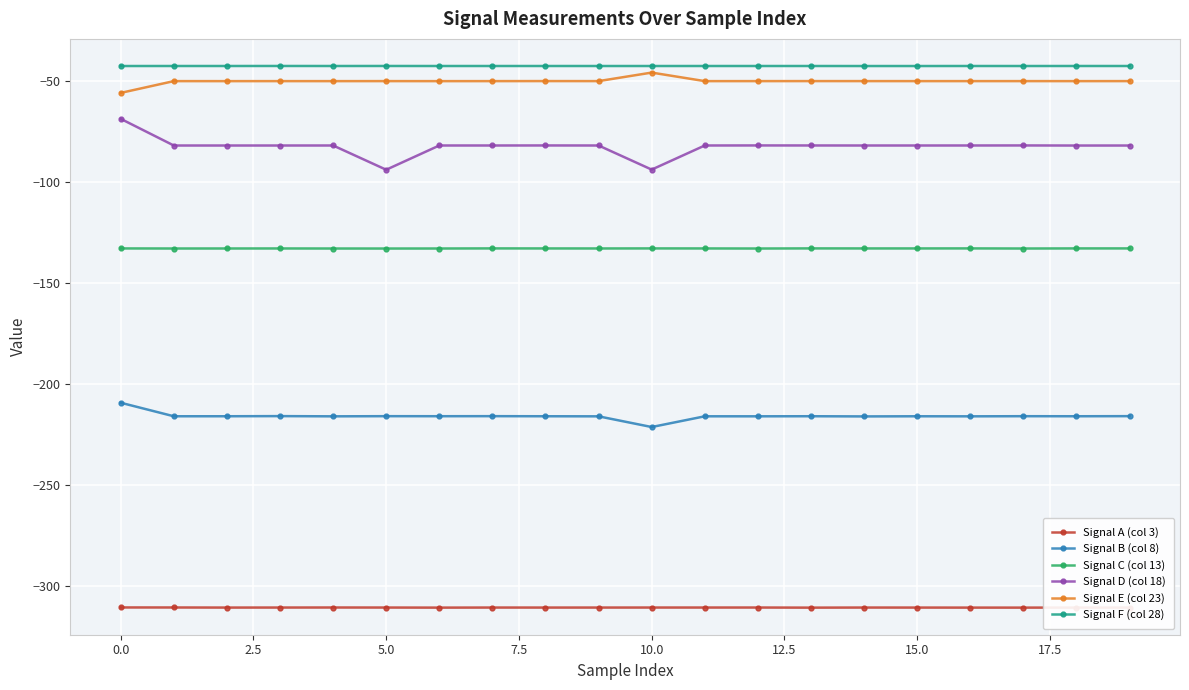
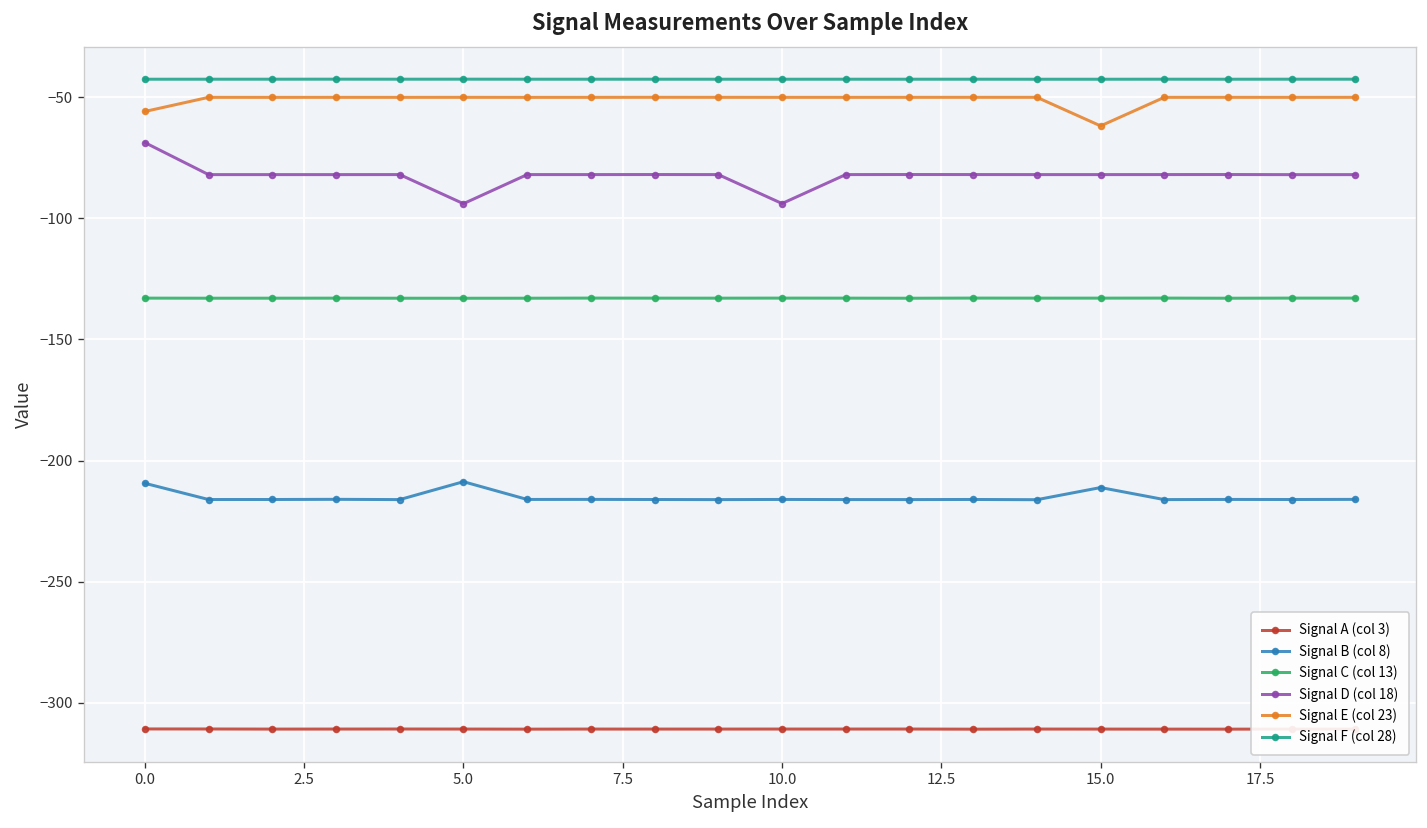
Signal B (col 8), 5.0: -216 -> -209
Signal B (col 8), 10.0: -221 -> -216
Signal E (col 23), 10.0: -46 -> -50
Signal B (col 8), 15.0: -216 -> -211
Signal E (col 23), 15.0: -50 -> -62
